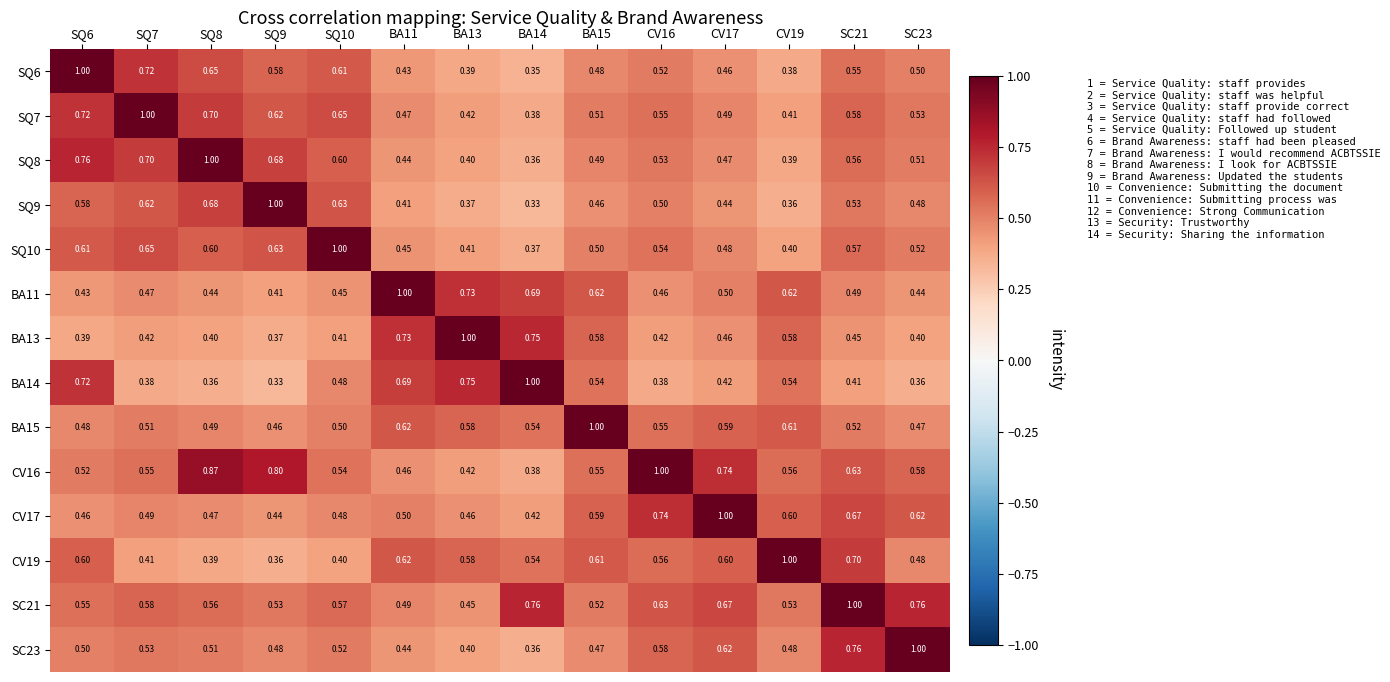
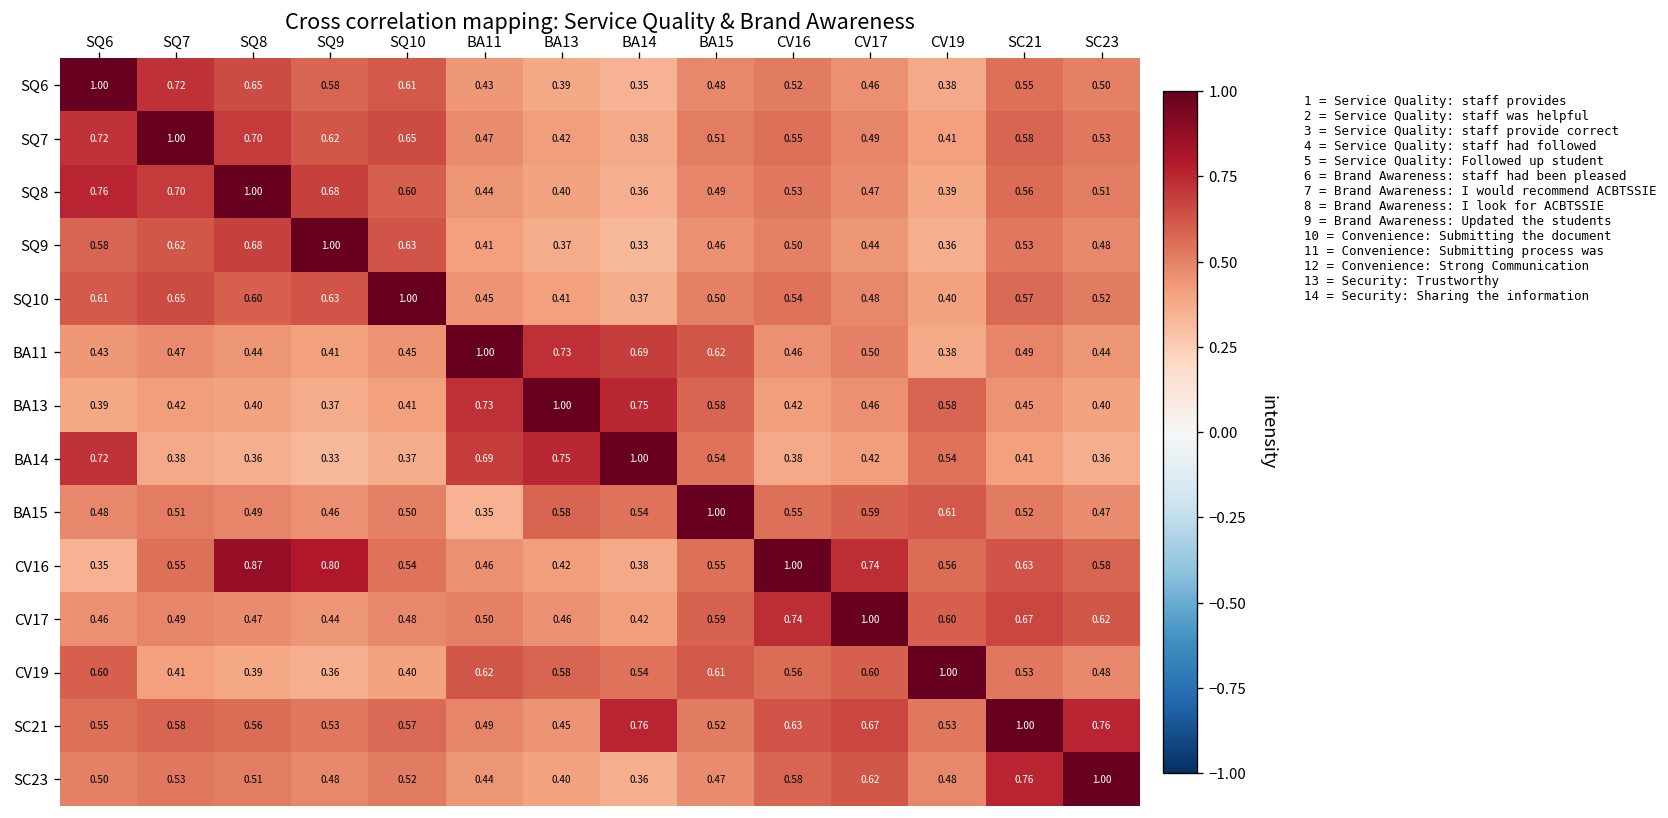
BA11, CV19: 0.62 -> 0.38
BA14, SQ10: 0.48 -> 0.37
BA15, BA11: 0.62 -> 0.35
CV16, SQ6: 0.52 -> 0.35
CV19, SC21: 0.70 -> 0.53
